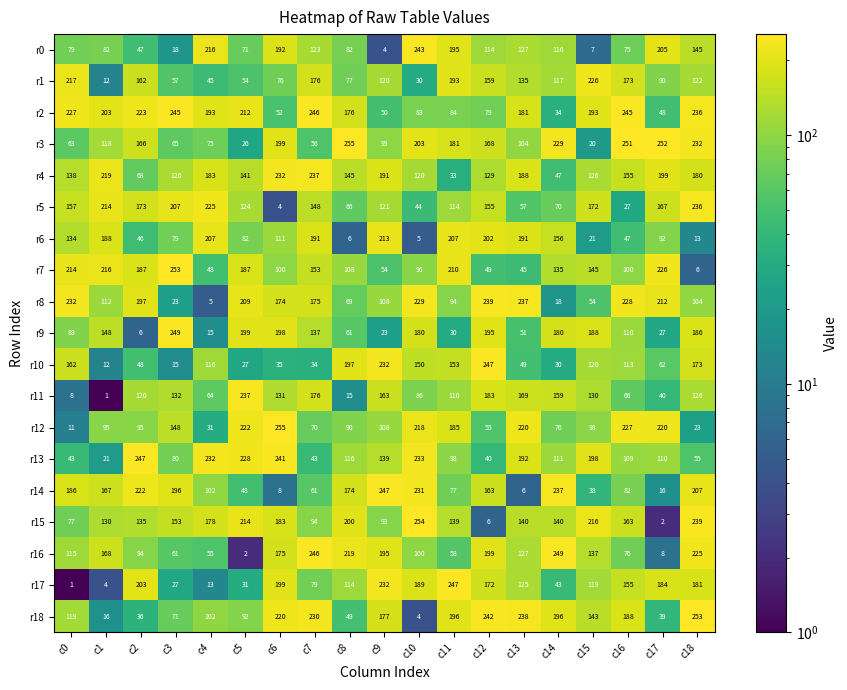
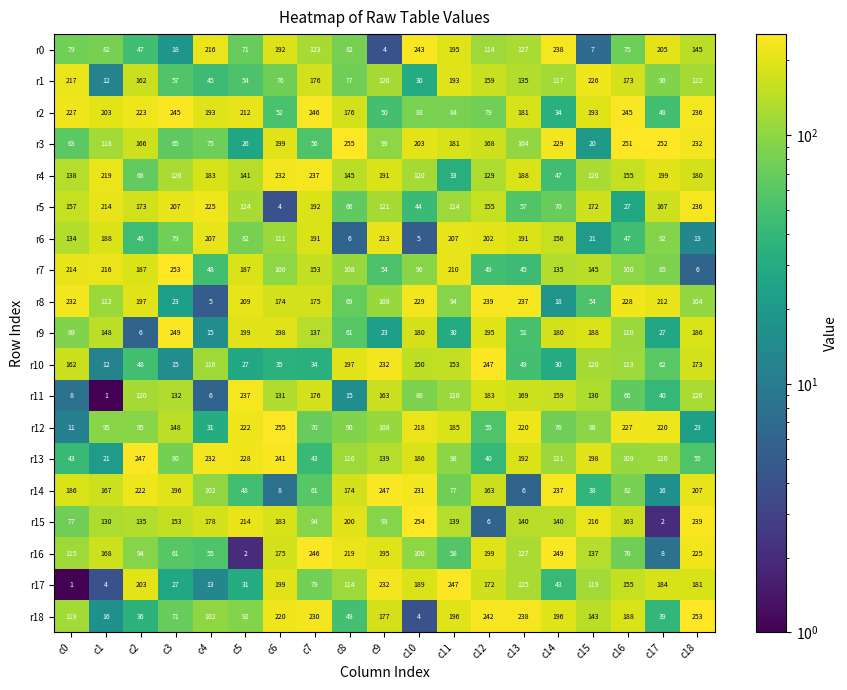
r0, c14: 116 -> 238
r5, c7: 148 -> 192
r7, c17: 226 -> 85
r11, c4: 64 -> 6
r13, c10: 233 -> 186
